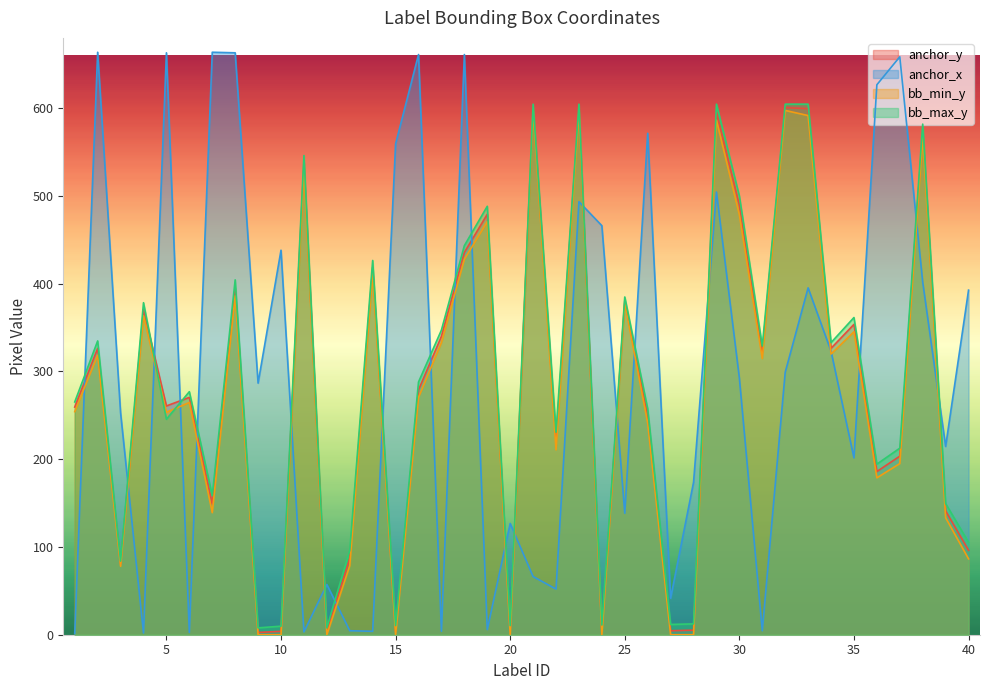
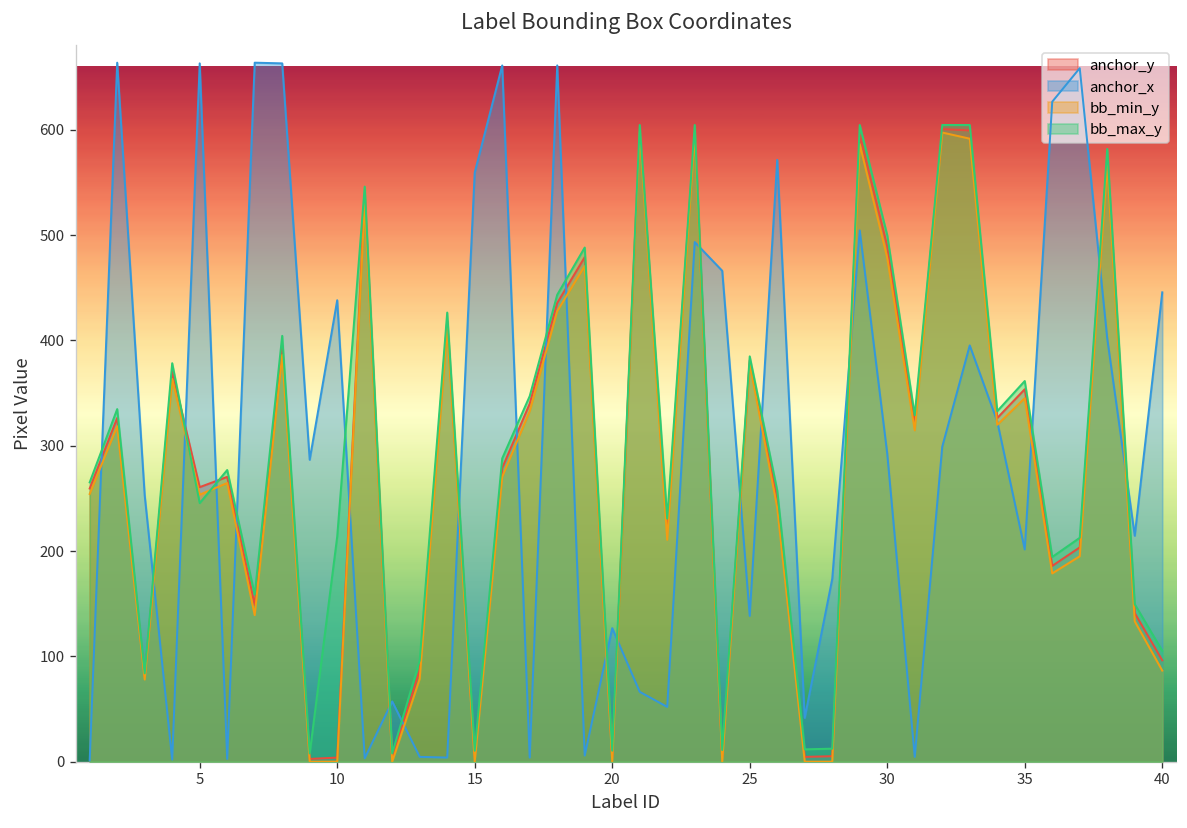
bb_max_y, 10: 10 -> 210
anchor_x, 40: 390 -> 450
